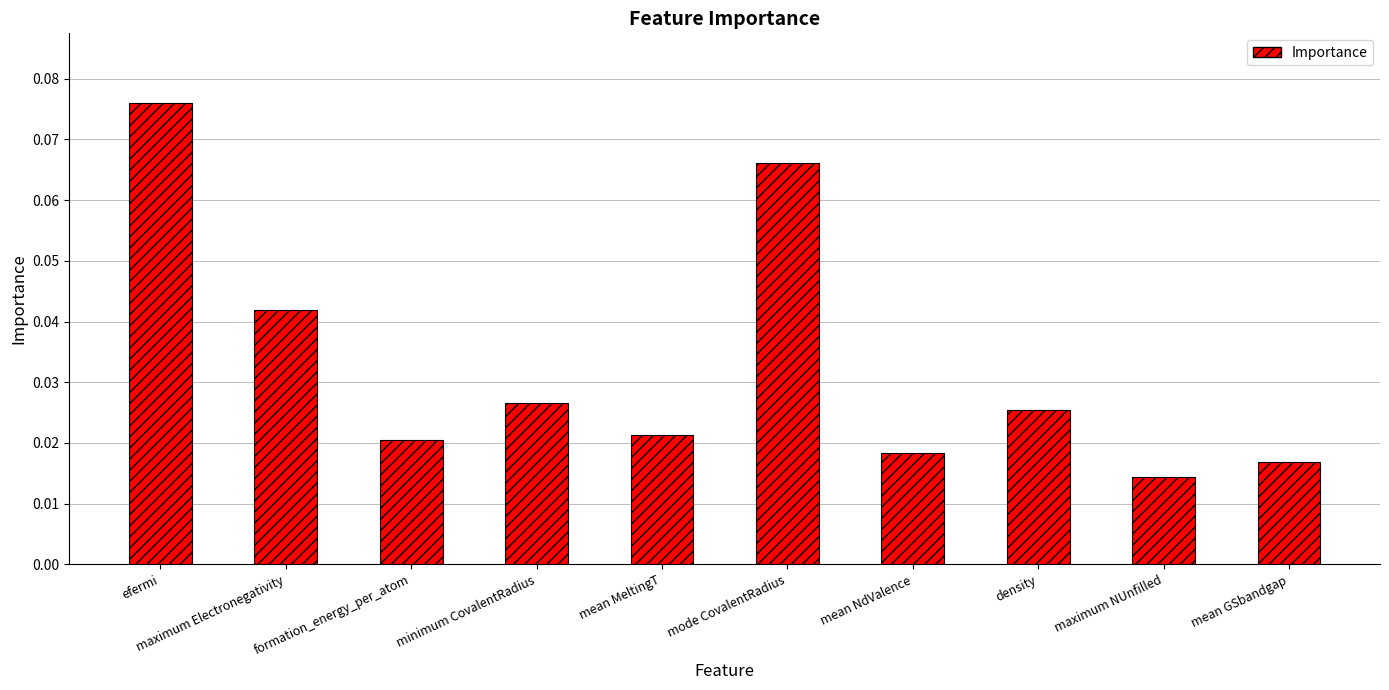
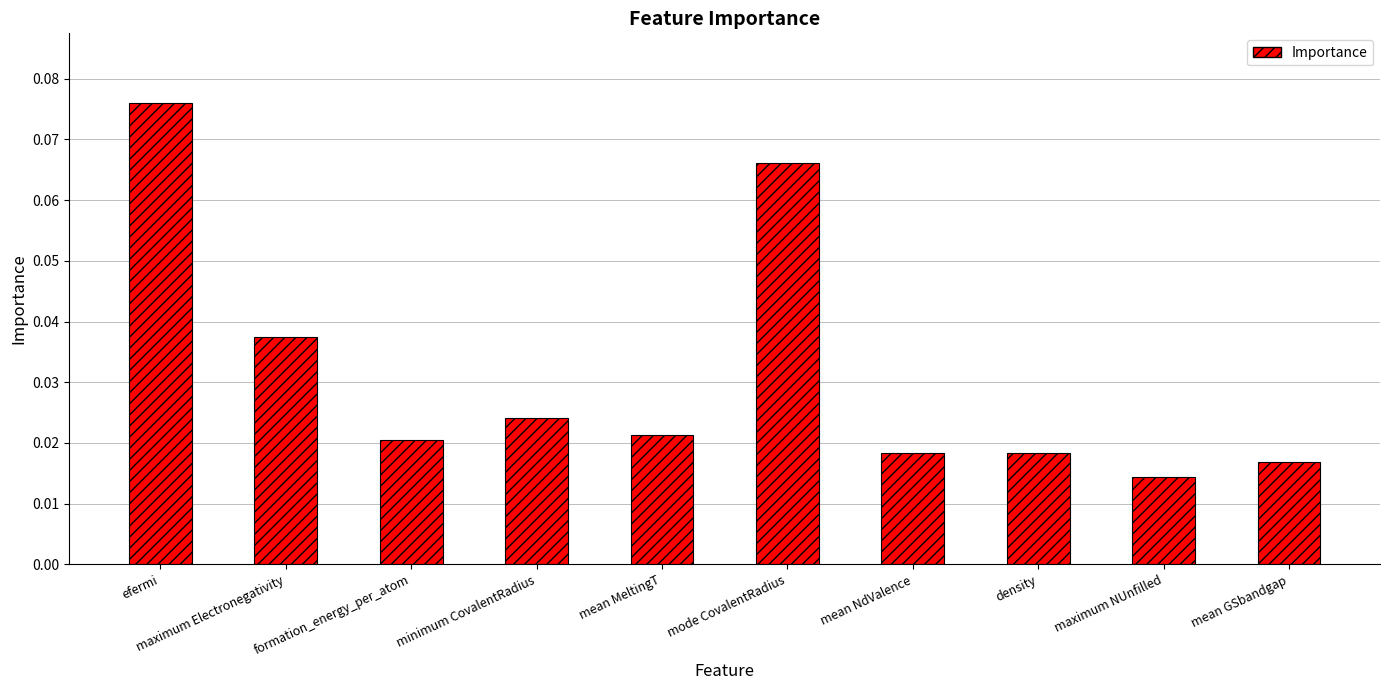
maximum Electronegativity: 0.042 -> 0.038
minimum CovalentRadius: 0.027 -> 0.024
density: 0.025 -> 0.018
